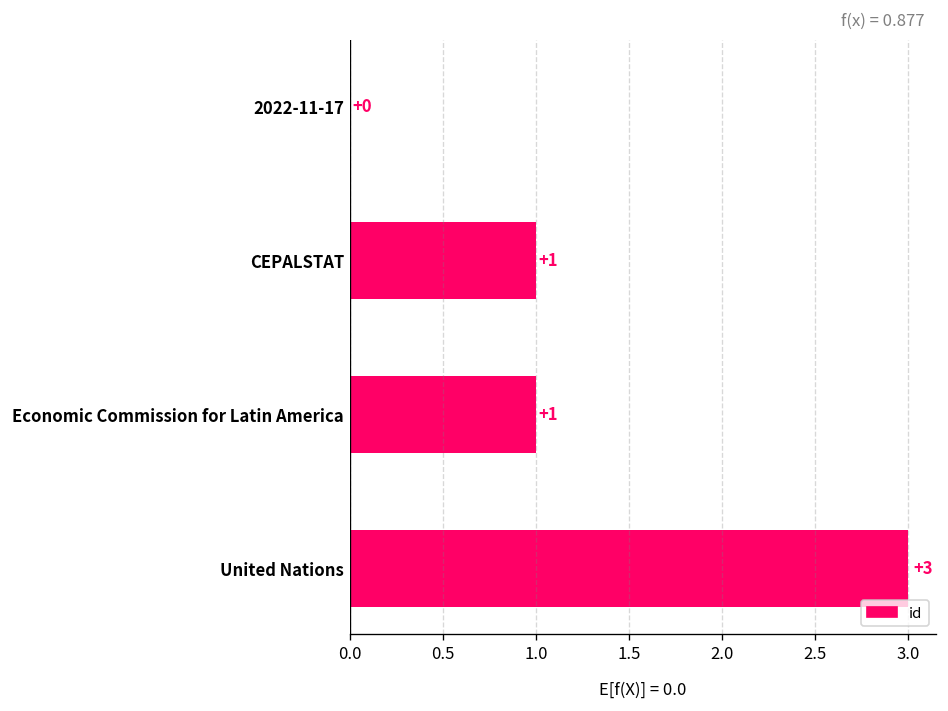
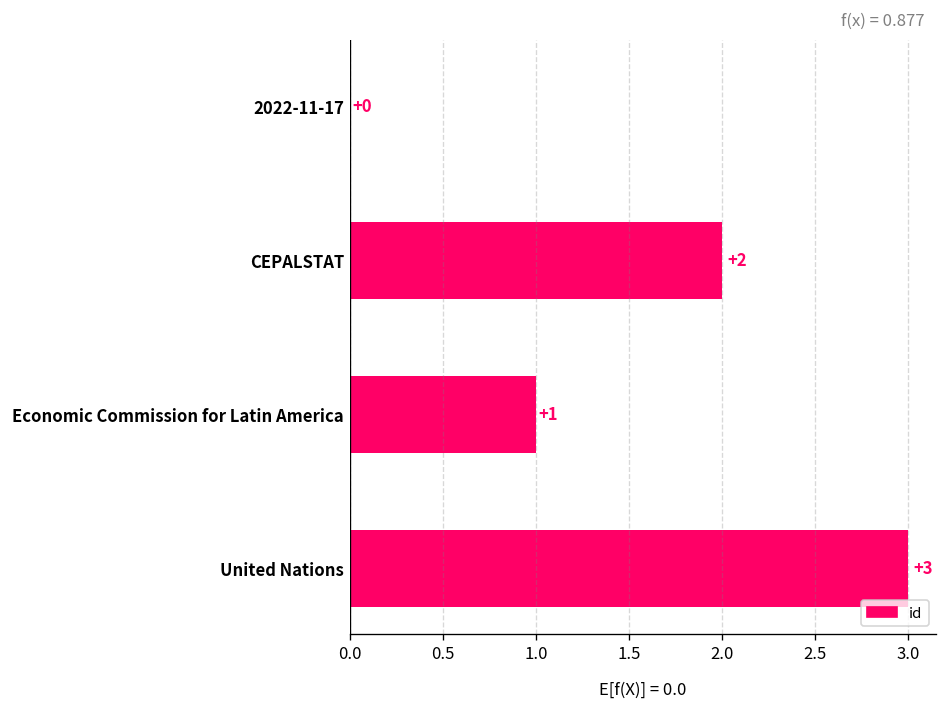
CEPALSTAT: +1 -> +2
